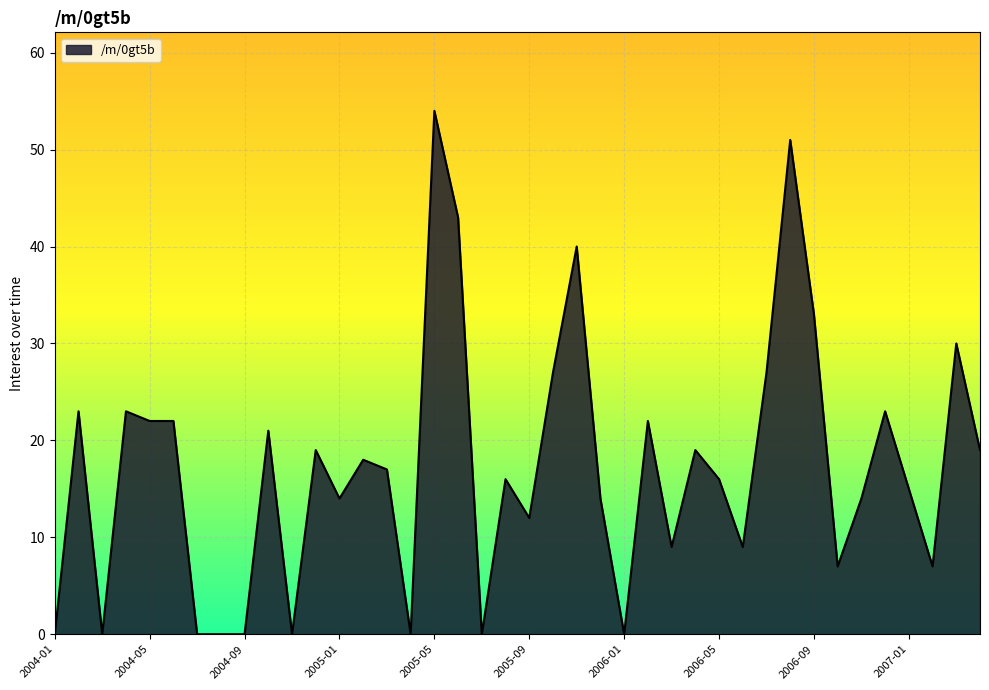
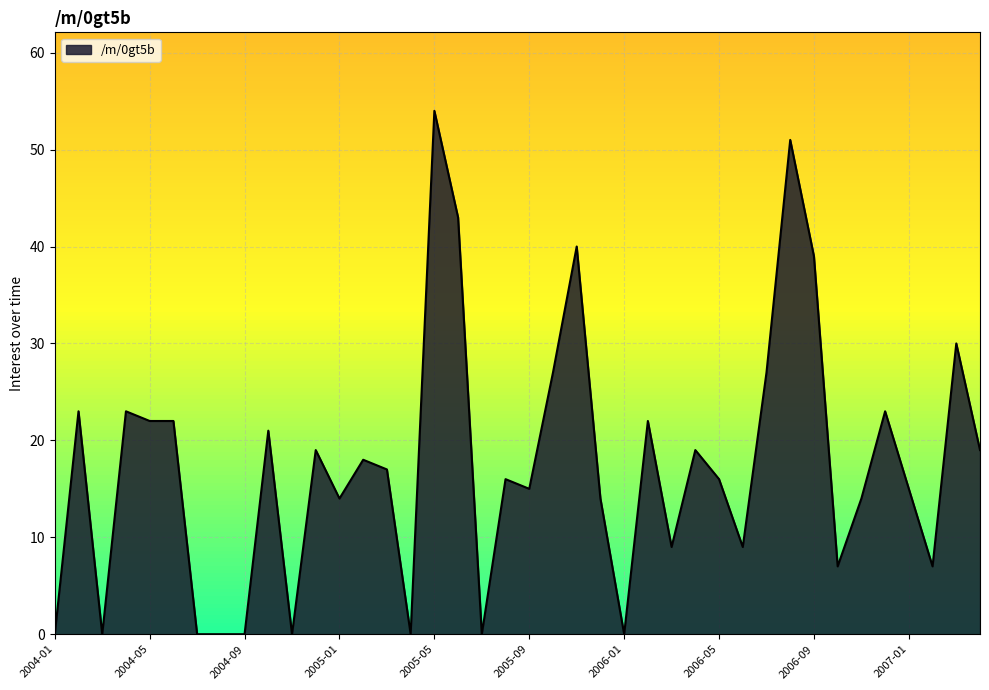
2005-09: 12 -> 15
2006-09: 33 -> 39
